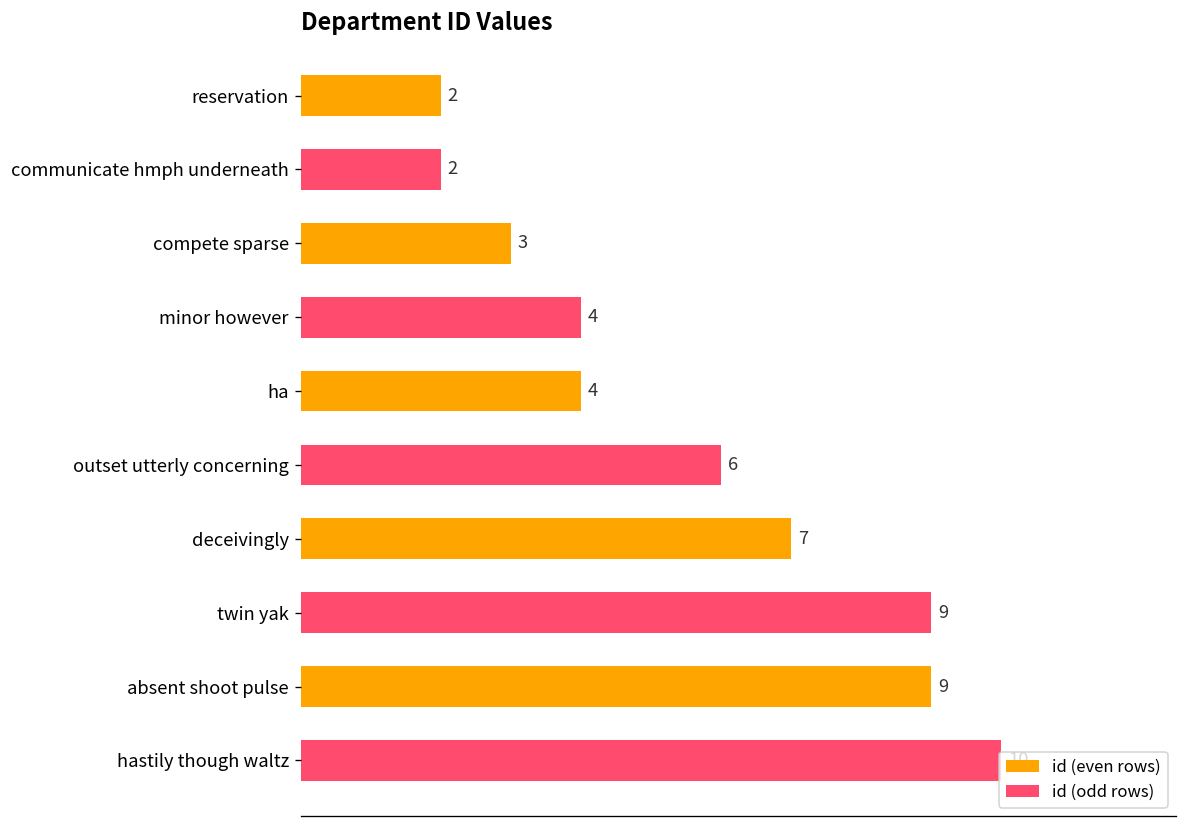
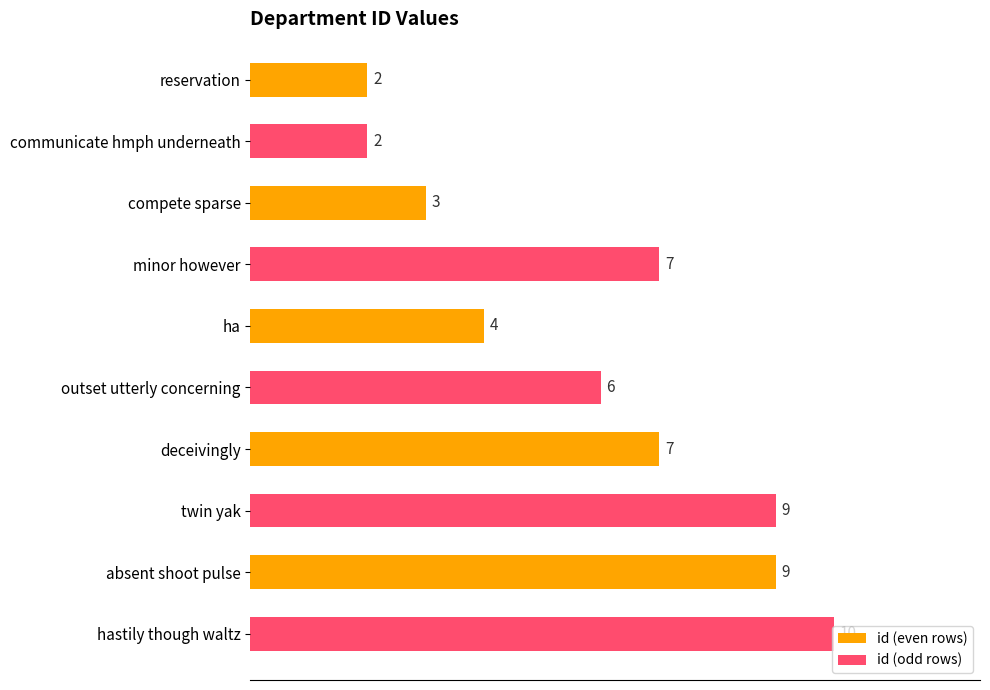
minor however: 4 -> 7
